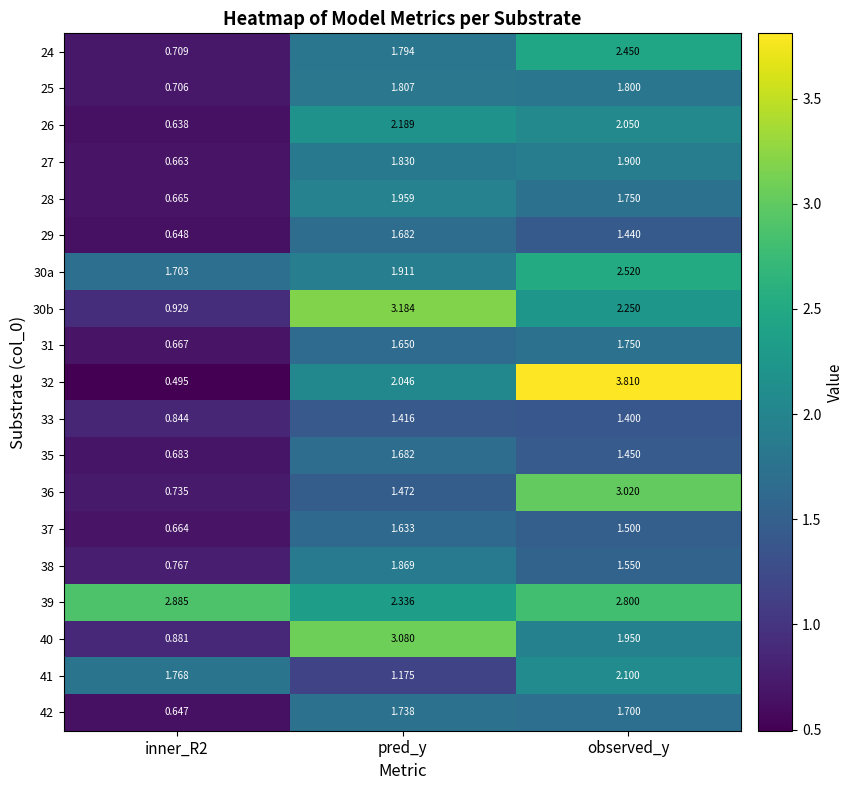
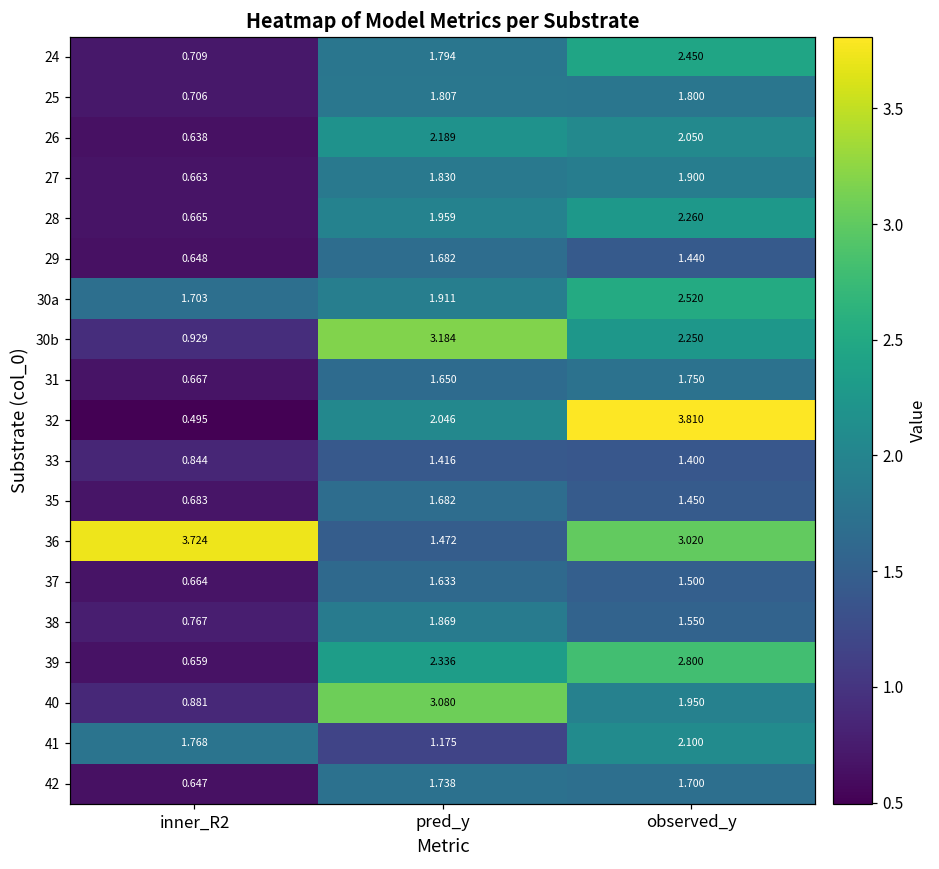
28, observed_y: 1.750 -> 2.260
36, inner_R2: 0.735 -> 3.724
39, inner_R2: 2.885 -> 0.659
